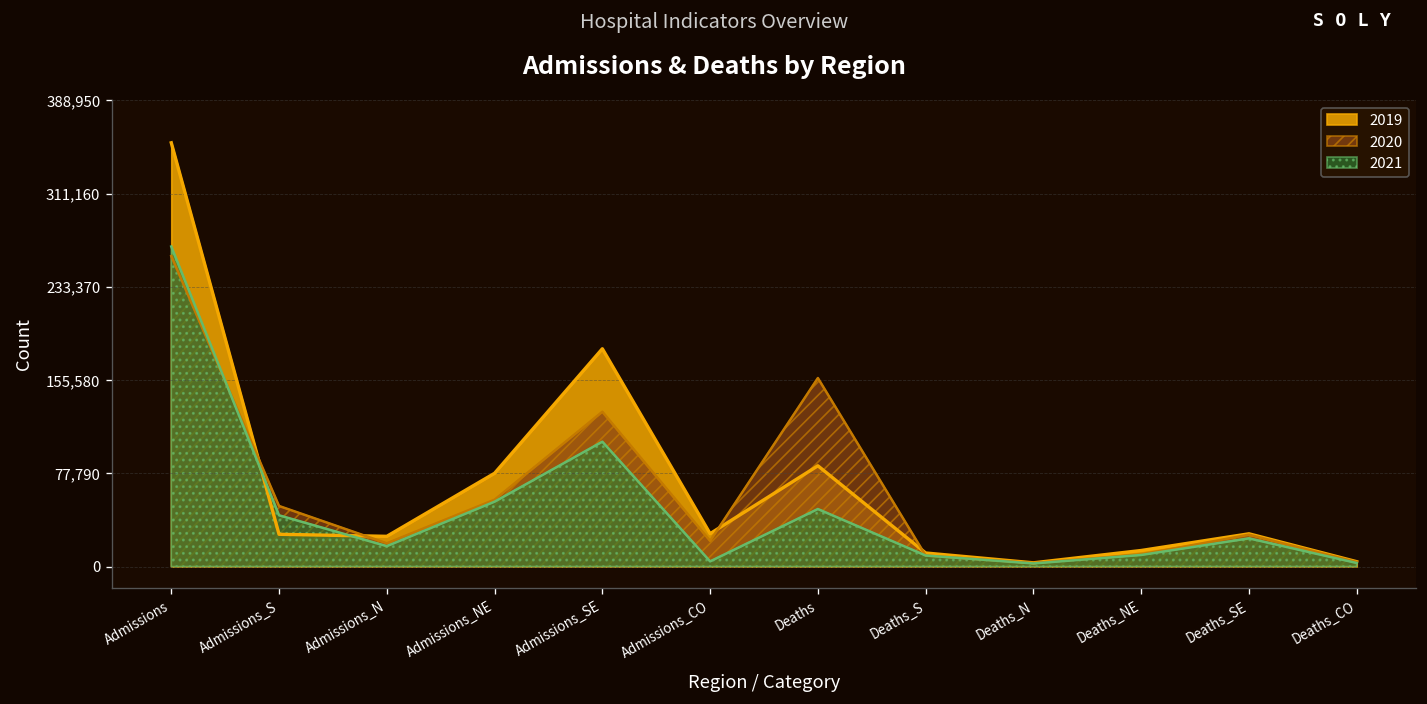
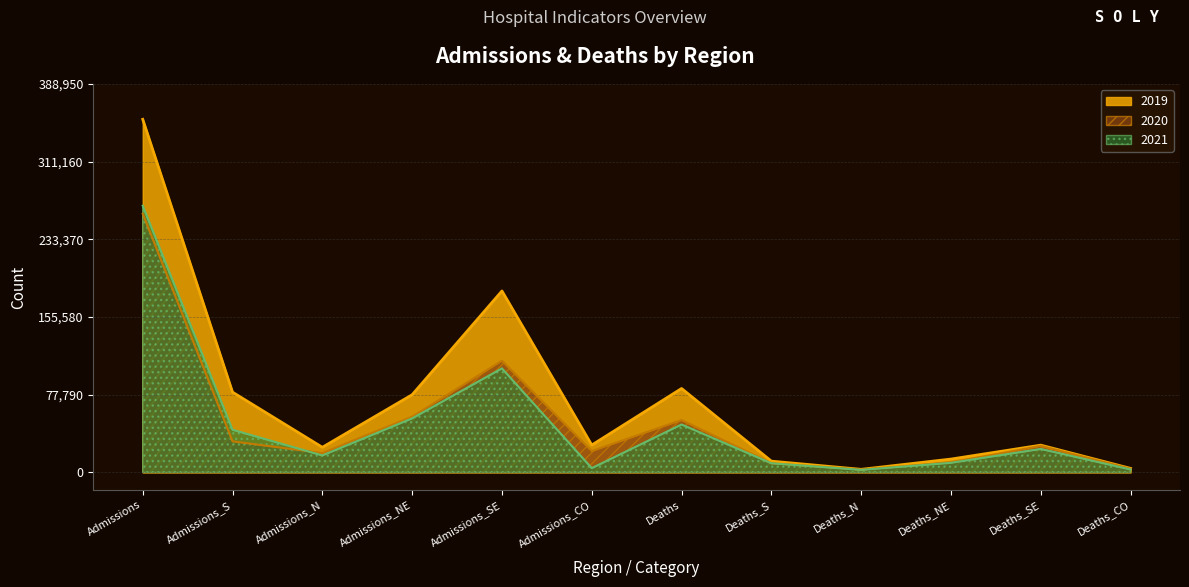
2019, Admissions_S: 30,000 -> 80,000
2020, Admissions_S: 50,000 -> 30,000
2020, Admissions_SE: 130,000 -> 110,000
2020, Deaths: 160,000 -> 50,000
